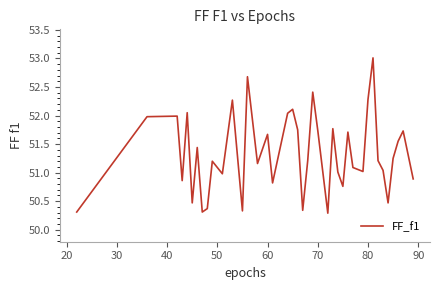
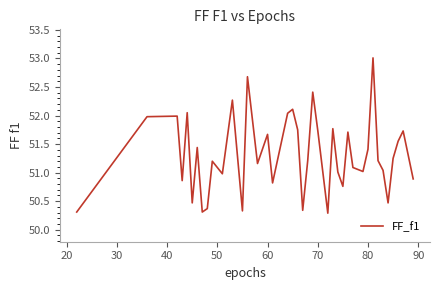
80: 52.3 -> 51.4
